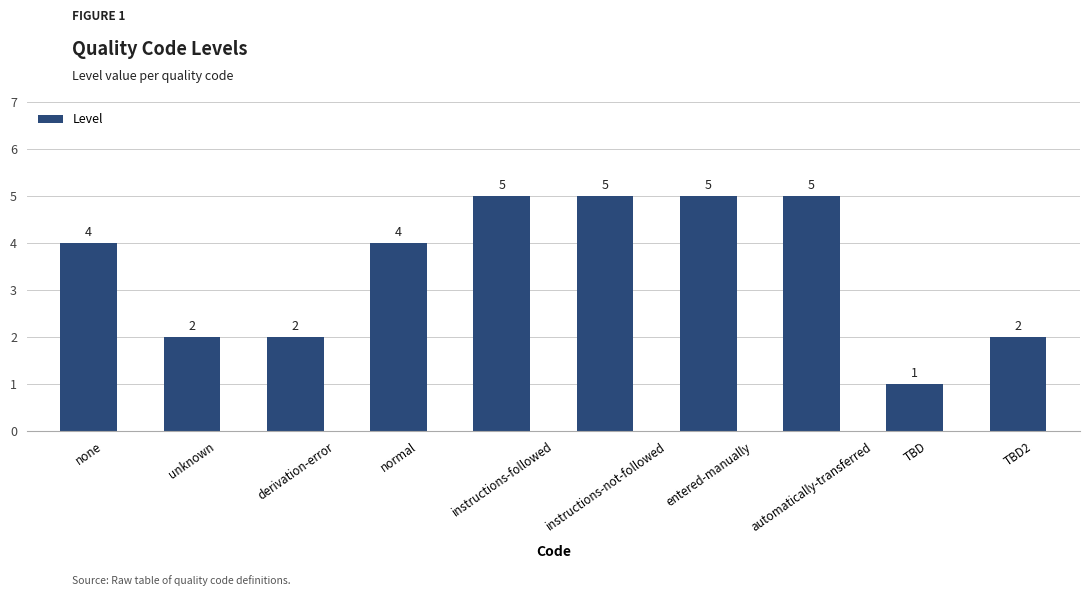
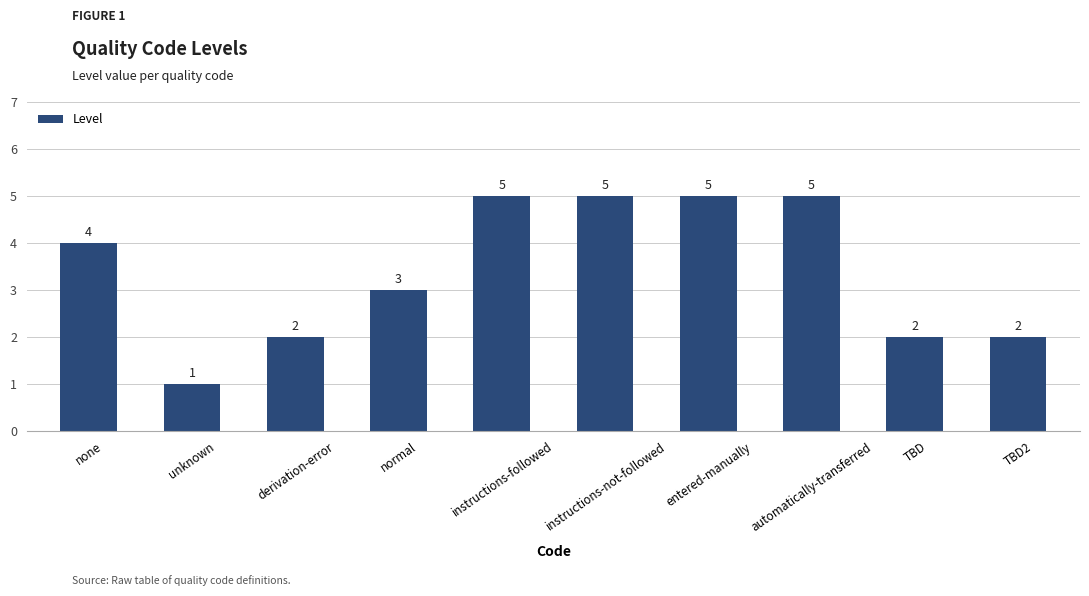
unknown: 2 -> 1
normal: 4 -> 3
TBD: 1 -> 2
